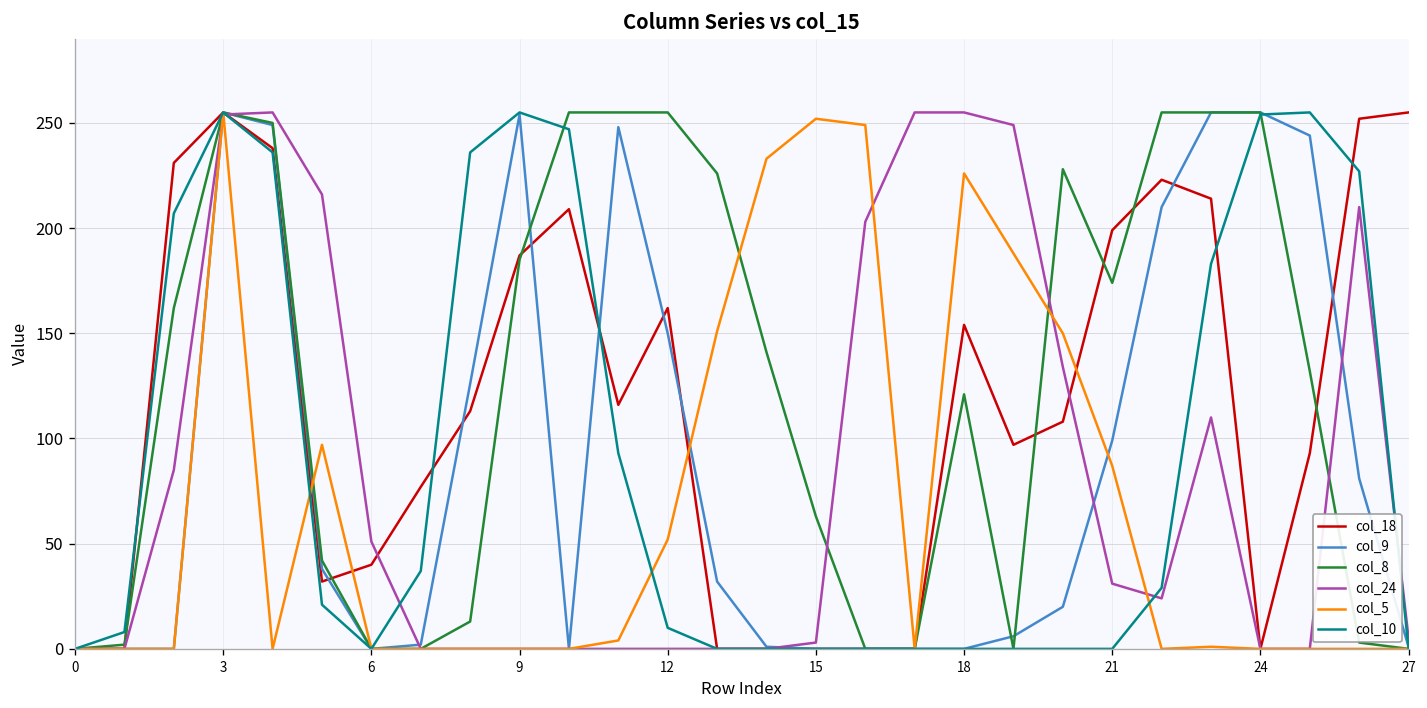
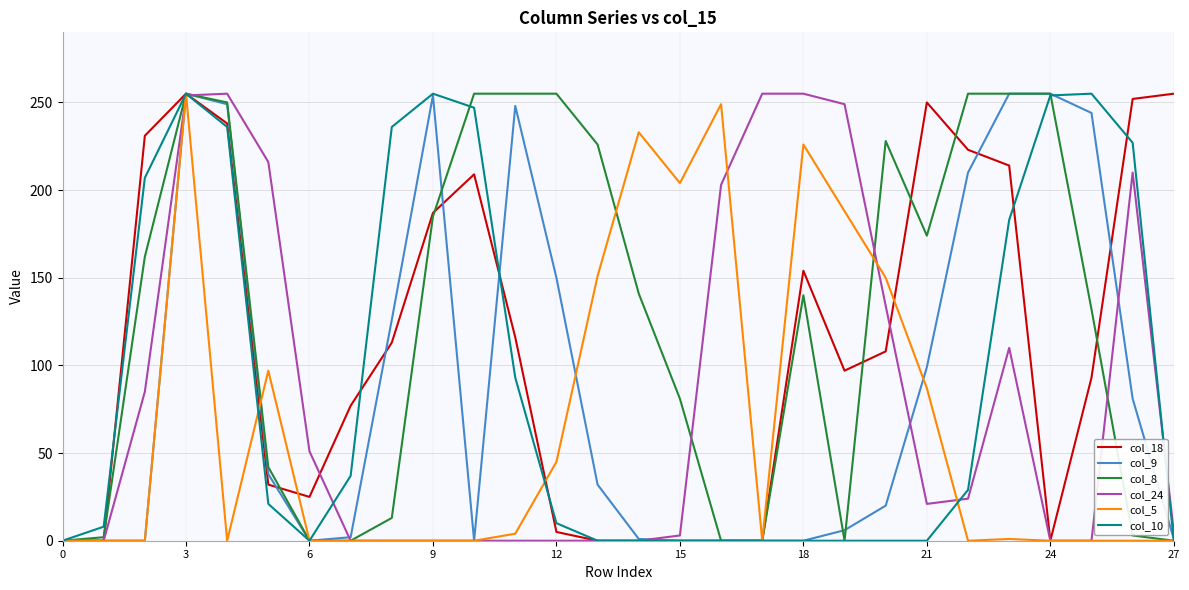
col_18, 6: 40 -> 25
col_18, 12: 162 -> 5
col_5, 12: 52 -> 45
col_8, 15: 63 -> 81
col_5, 15: 252 -> 204
col_8, 18: 121 -> 140
col_18, 21: 199 -> 250
col_24, 21: 31 -> 21
